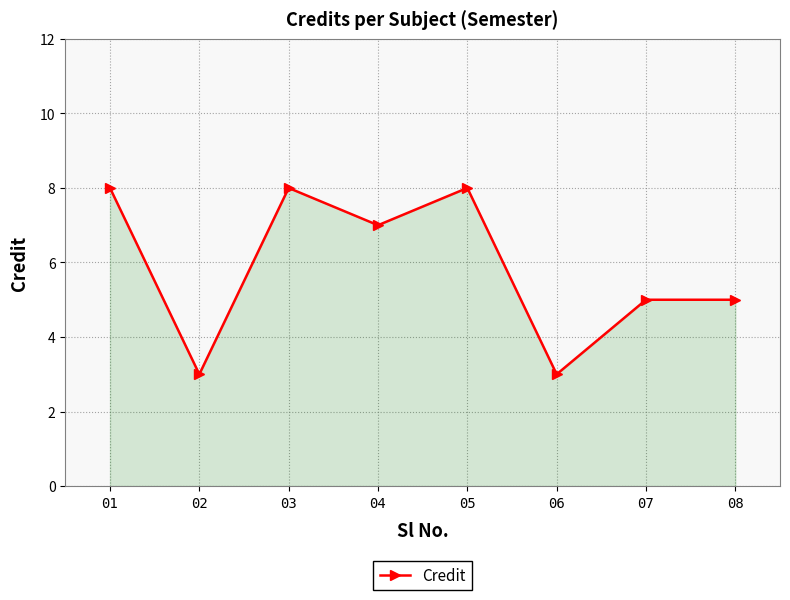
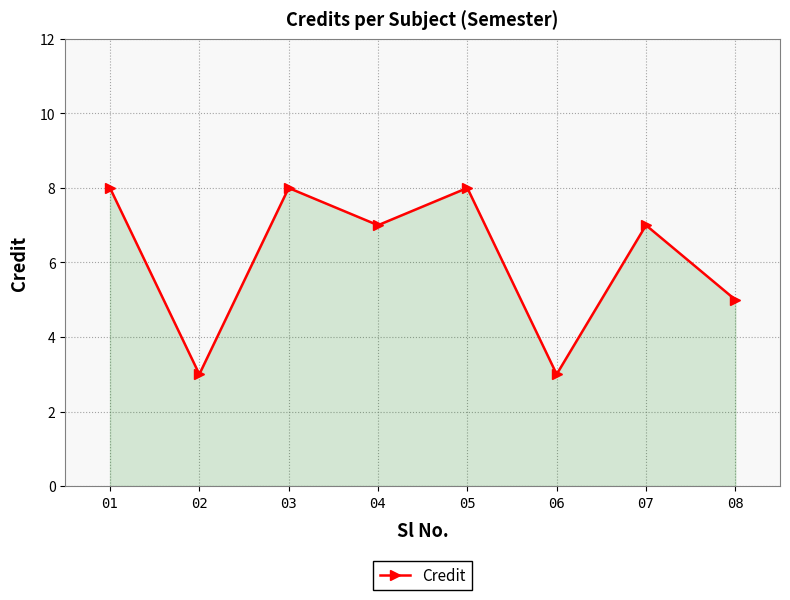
07: 5 -> 7
